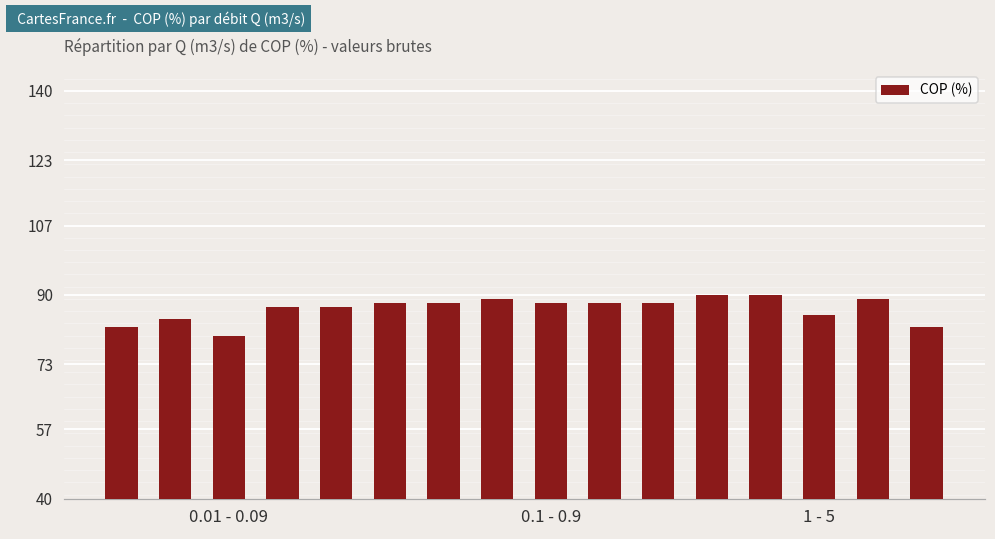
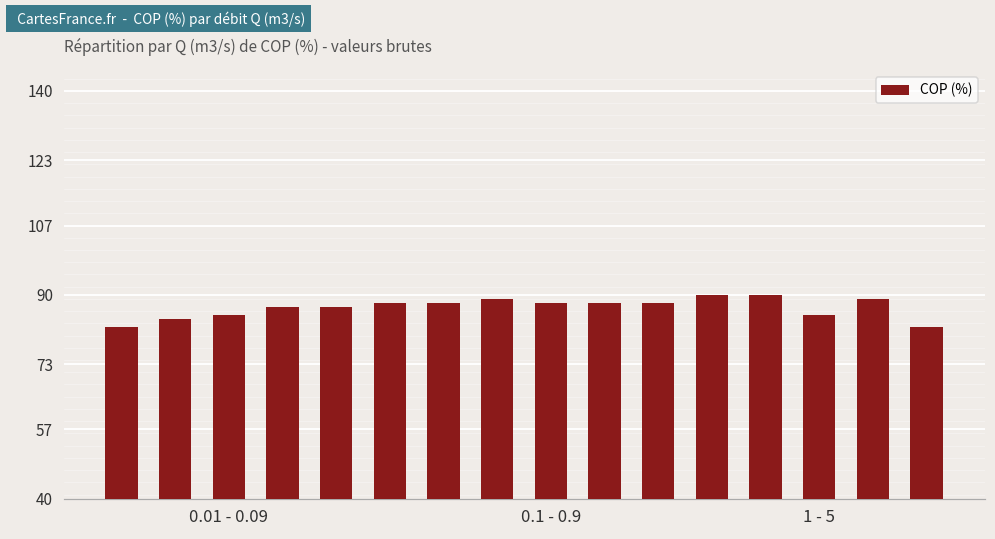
0.01 - 0.09: 80 -> 85
